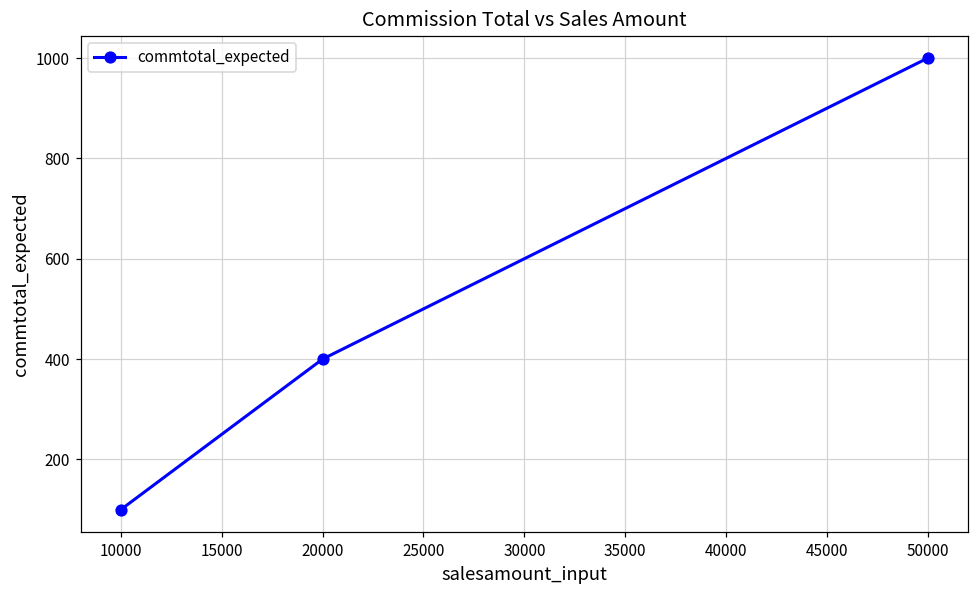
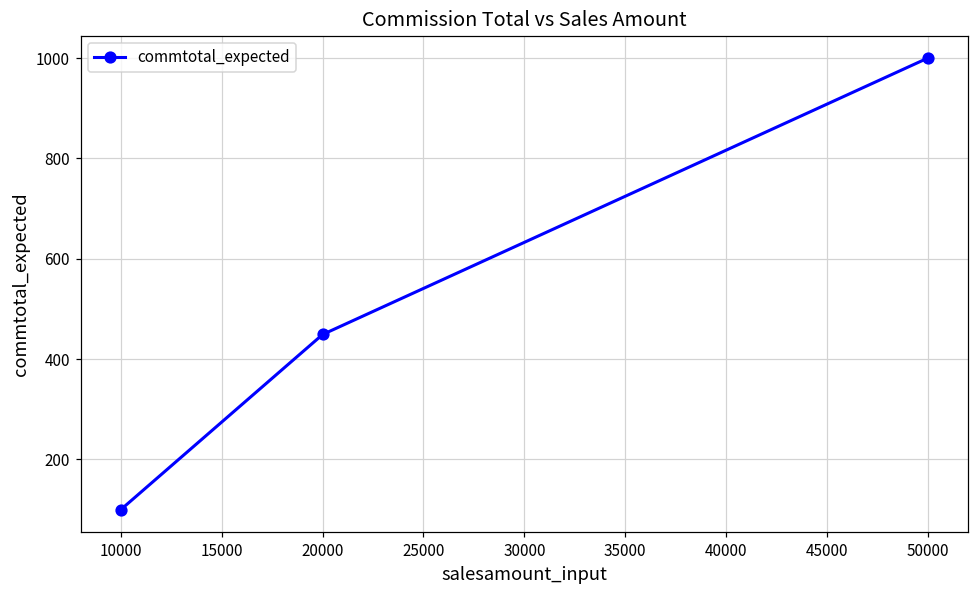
20000: 400 -> 450
